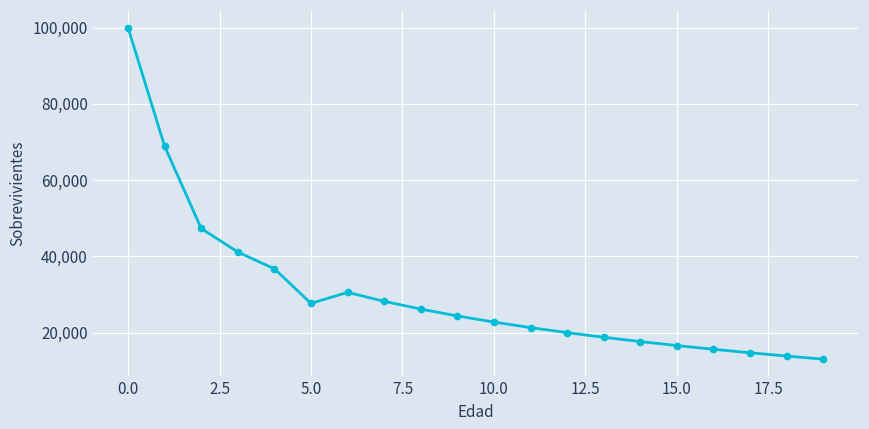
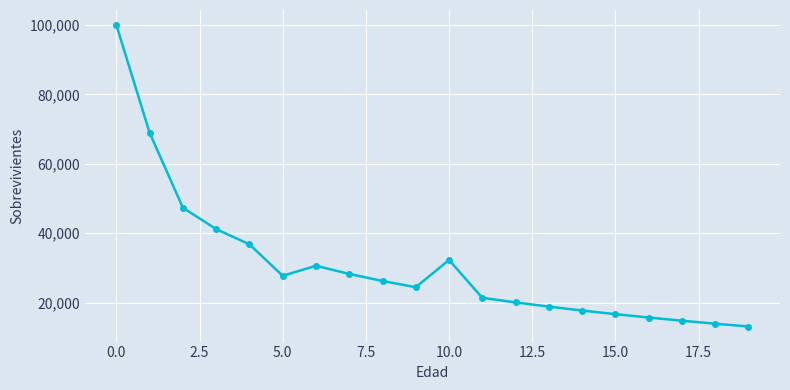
10.0: 23,000 -> 32,000
